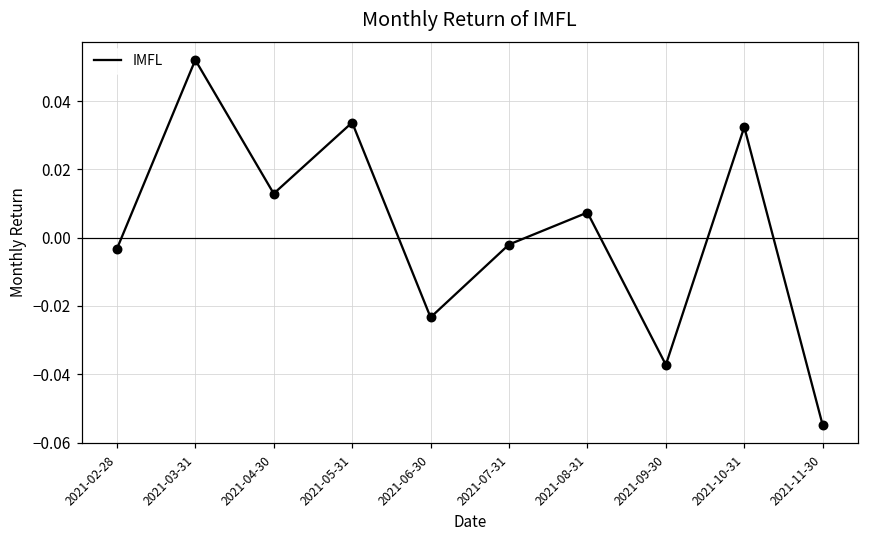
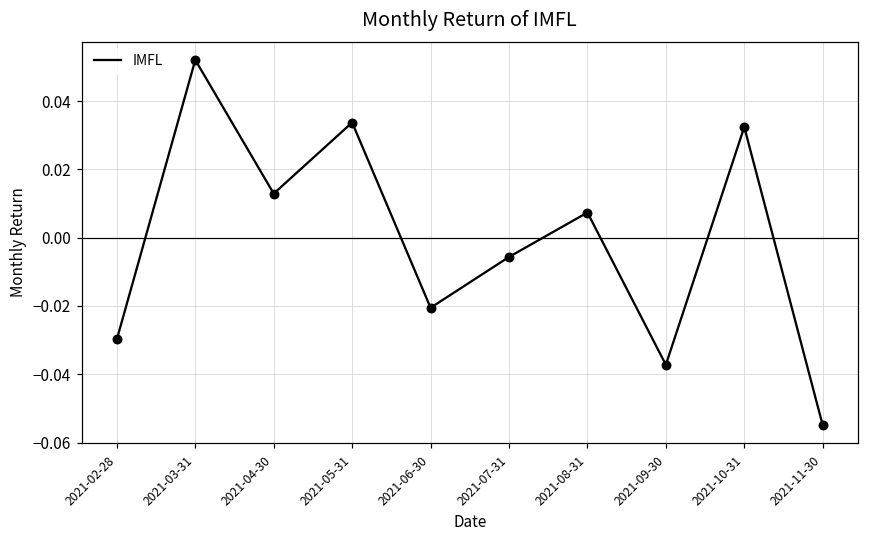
2021-02-28: -0.003 -> -0.030
2021-06-30: -0.023 -> -0.021
2021-07-31: -0.002 -> -0.006
